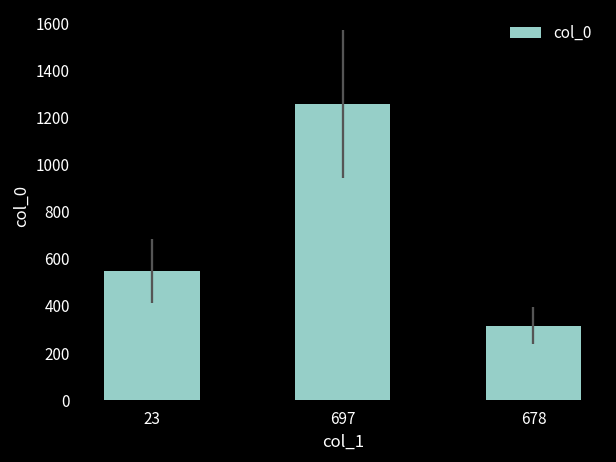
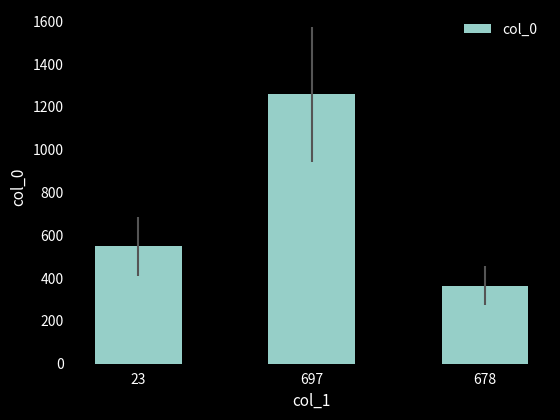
678: 320 -> 370
